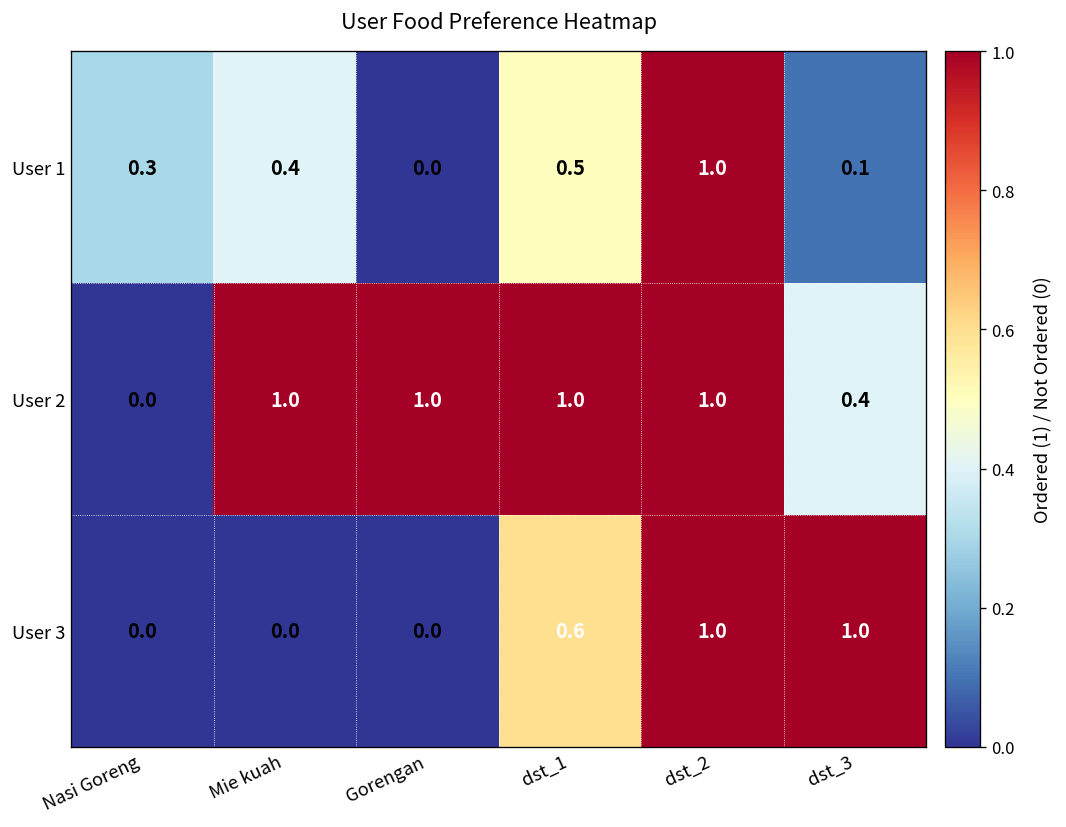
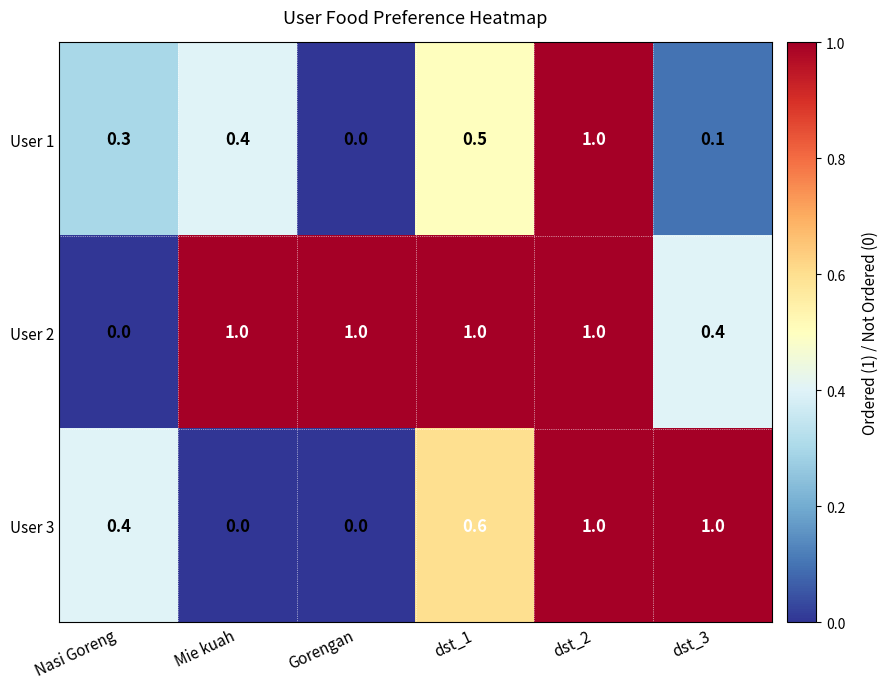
User 3, Nasi Goreng: 0.0 -> 0.4
